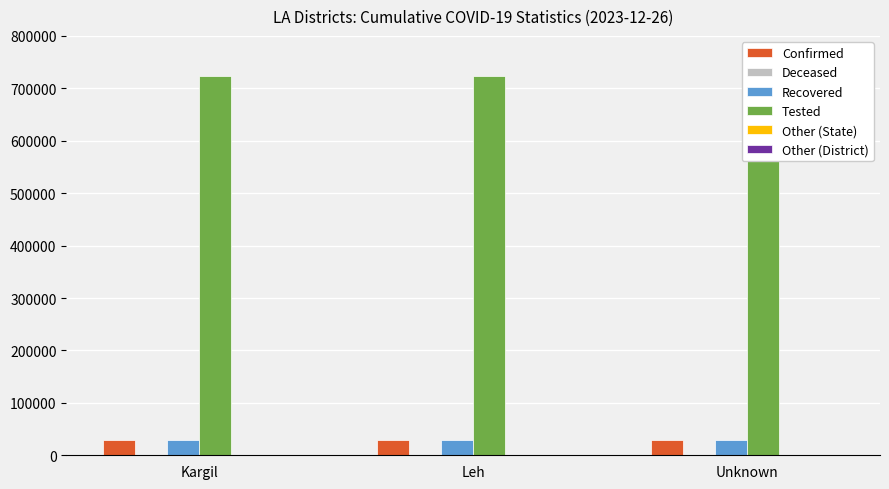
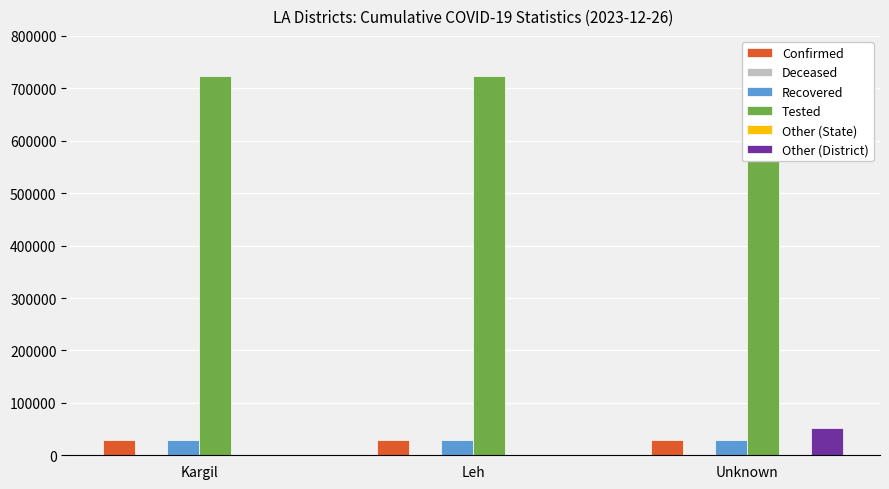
Other (District), Unknown: 0 -> 50000
